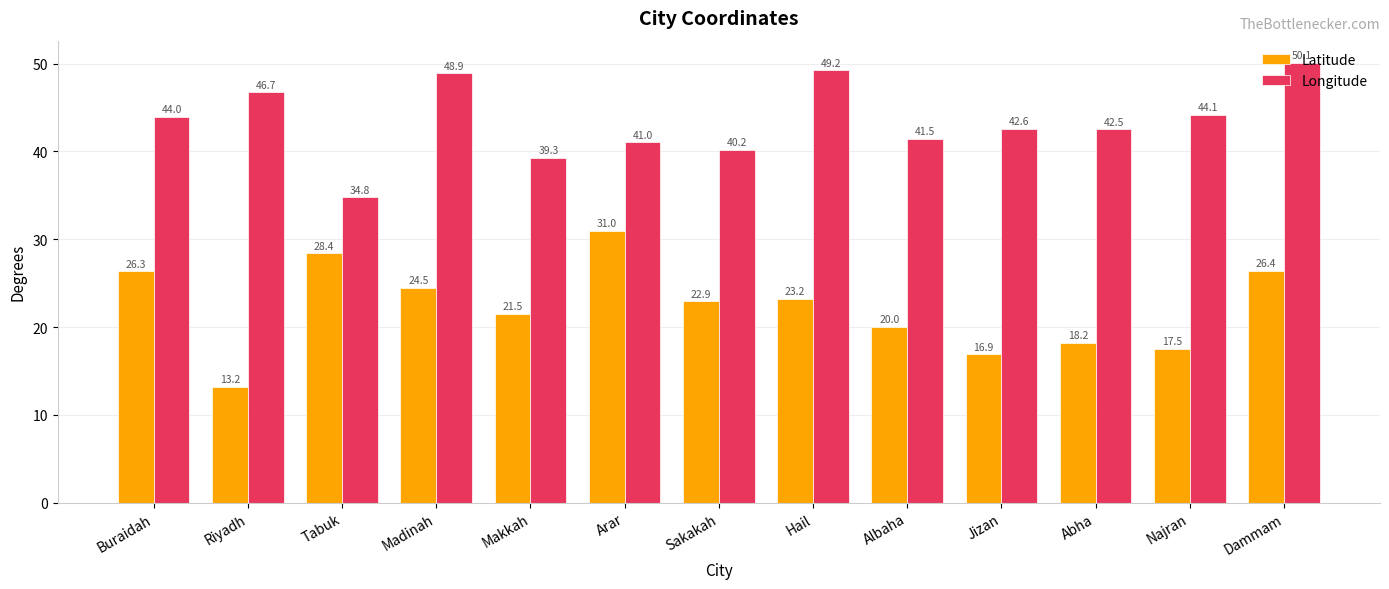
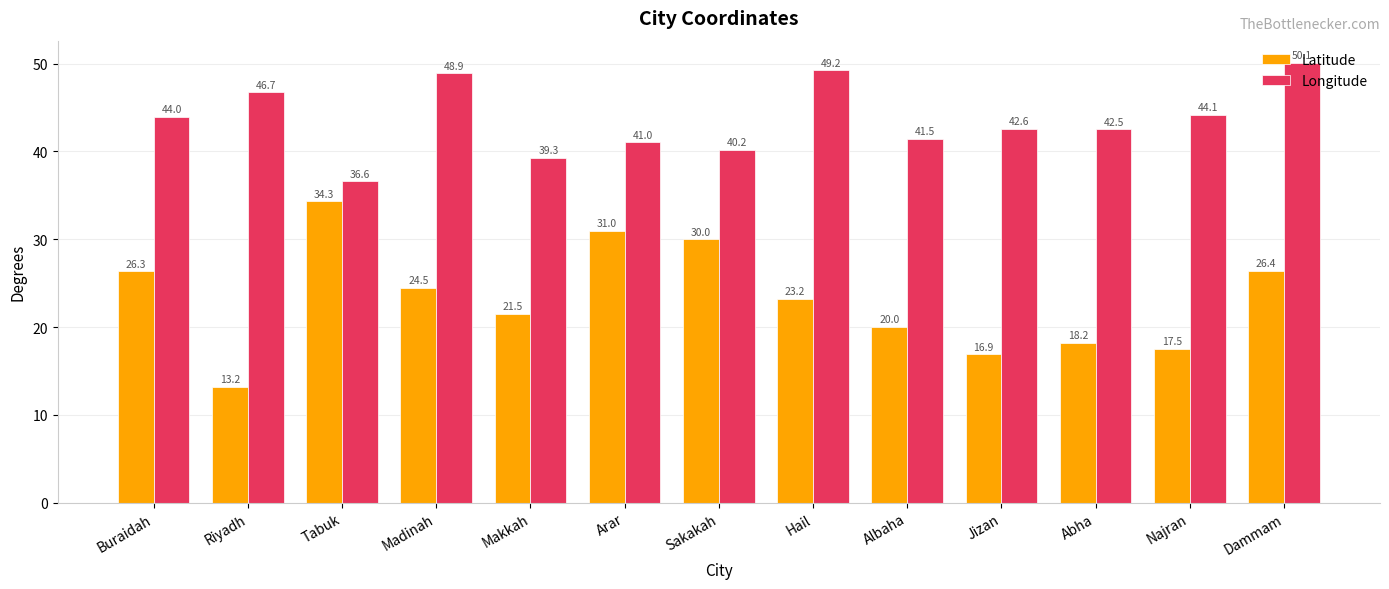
Latitude, Tabuk: 28.4 -> 34.3
Longitude, Tabuk: 34.8 -> 36.6
Latitude, Sakakah: 22.9 -> 30.0
